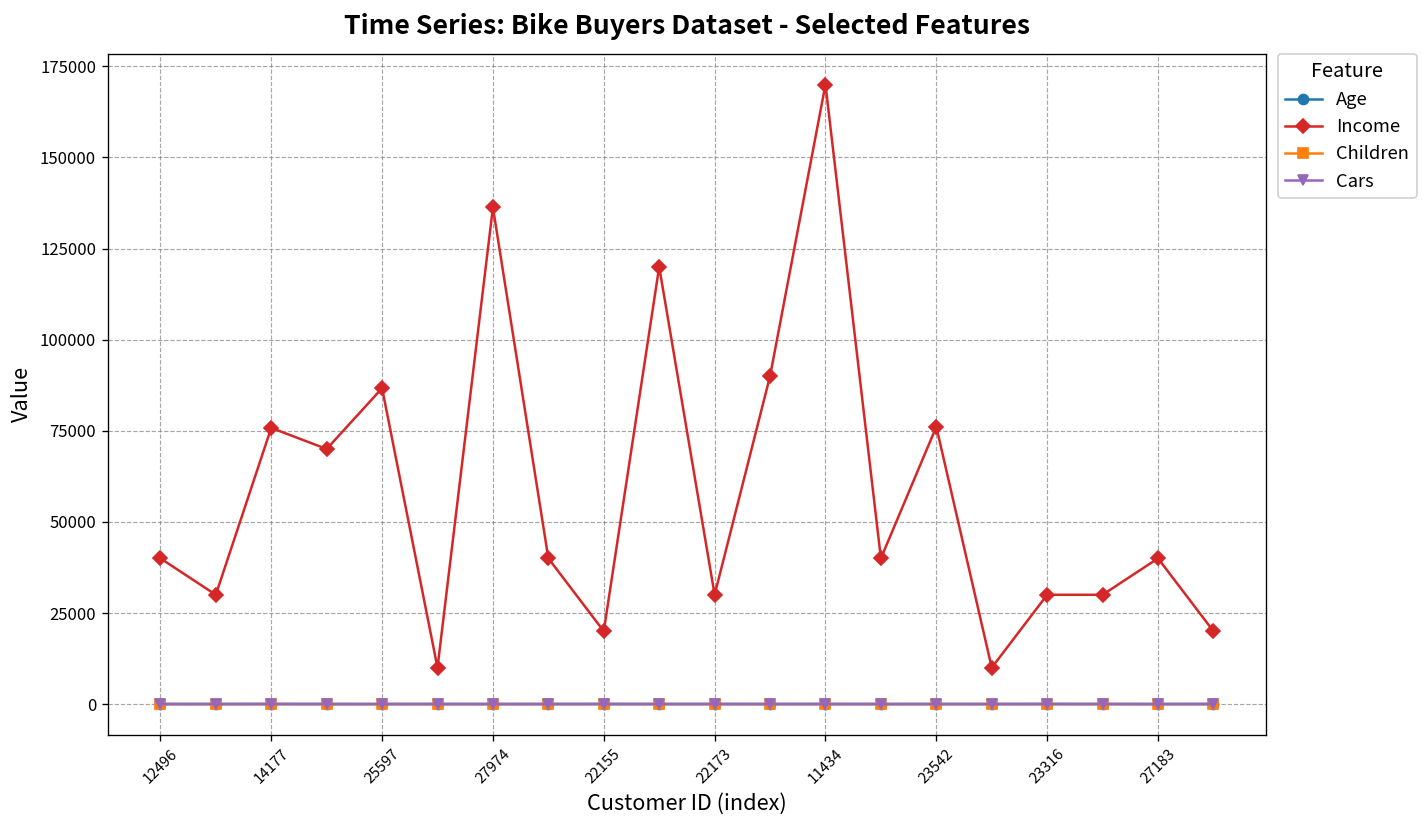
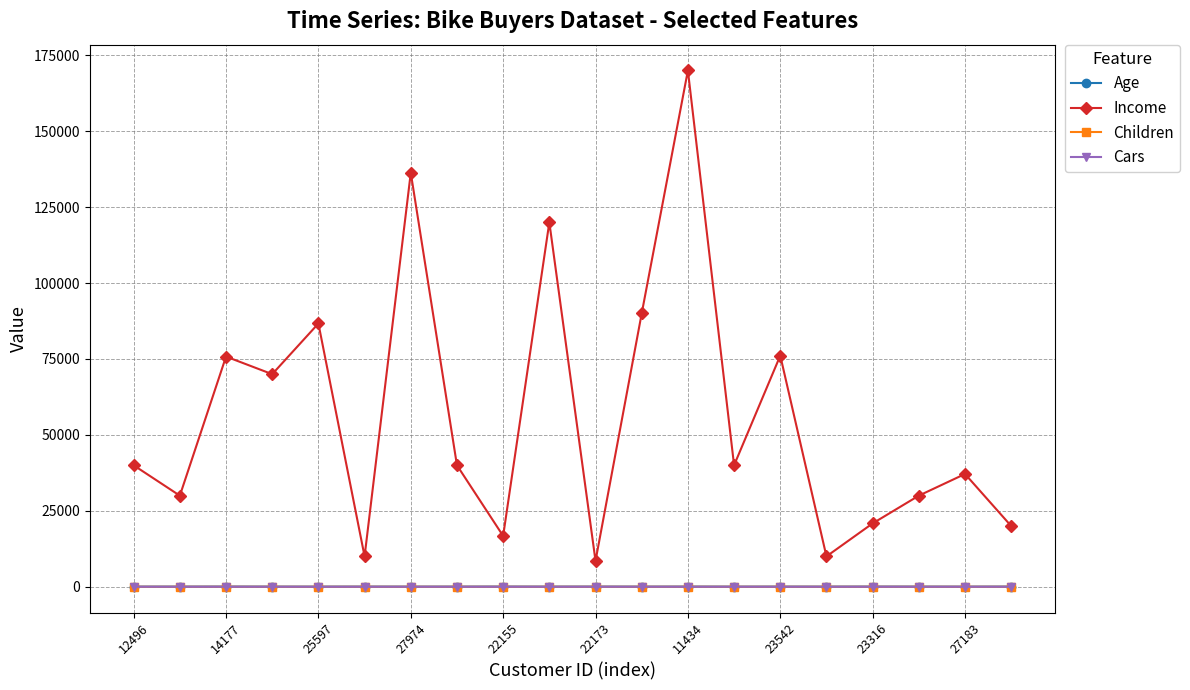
Income, 22155: 20000 -> 17000
Income, 22173: 30000 -> 9000
Income, 23316: 30000 -> 21000
Income, 27183: 40000 -> 37000
